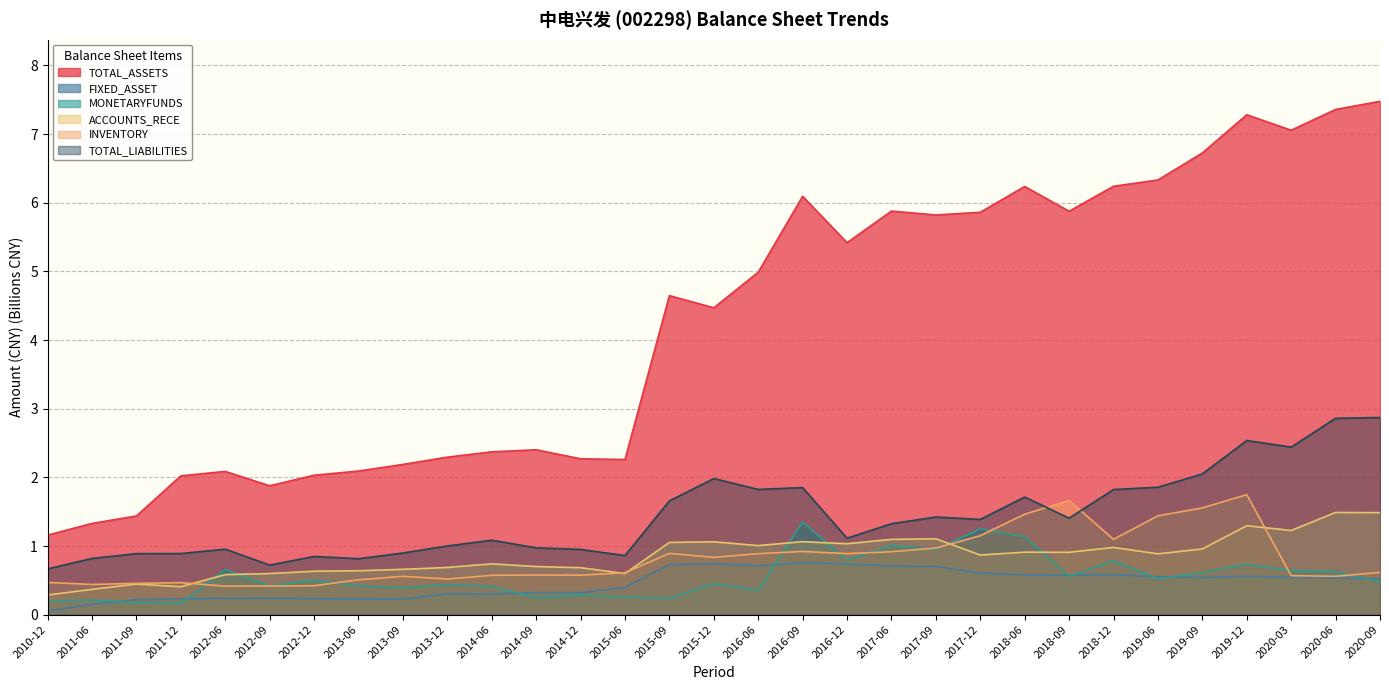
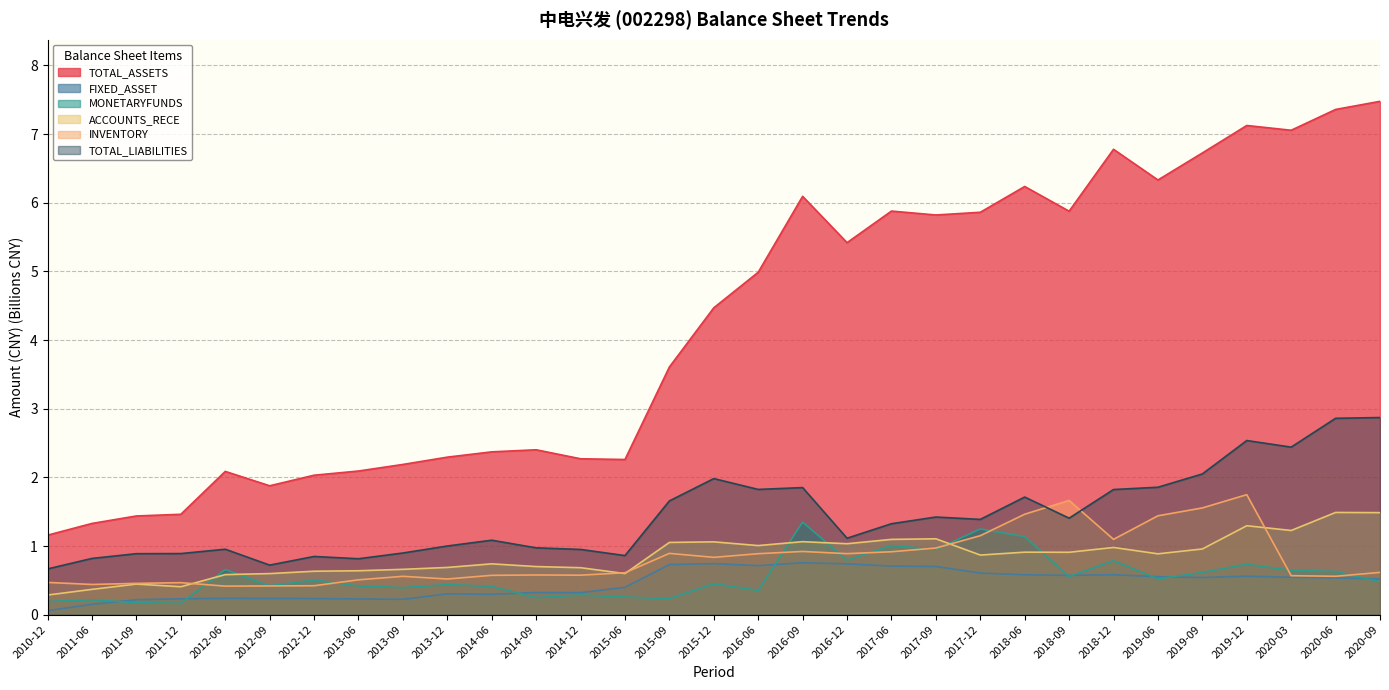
TOTAL_ASSETS, 2011-12: 2.0 -> 1.5
TOTAL_ASSETS, 2015-09: 4.6 -> 3.6
TOTAL_ASSETS, 2018-12: 6.2 -> 6.8
TOTAL_ASSETS, 2019-12: 7.3 -> 7.1
